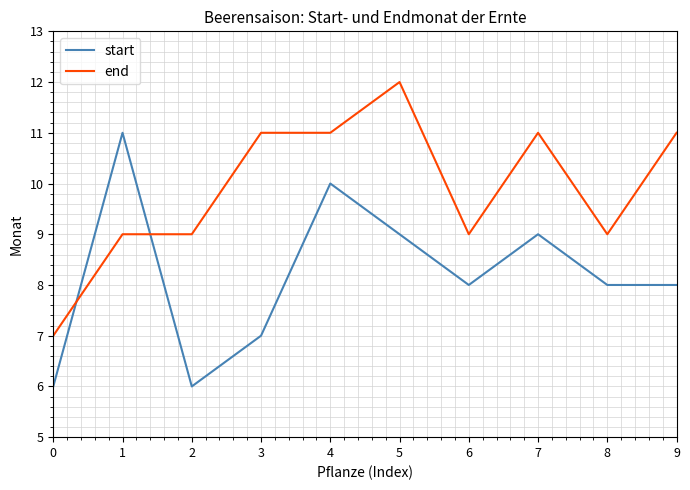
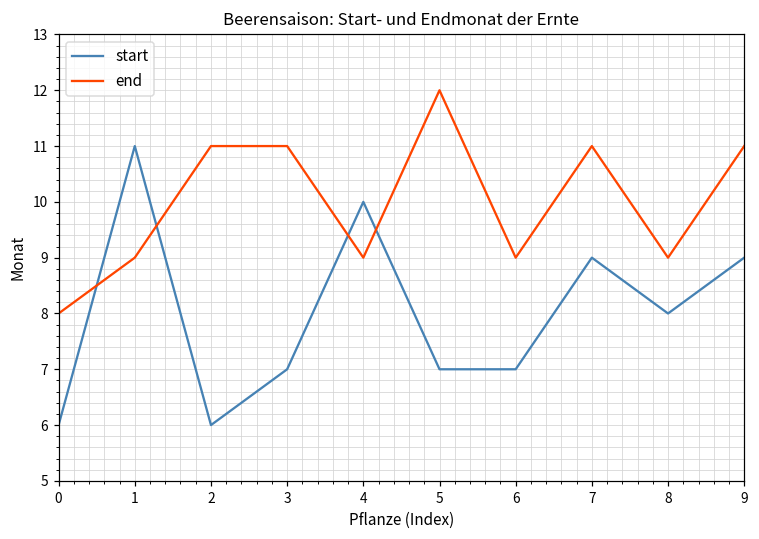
end, 0: 7 -> 8
end, 2: 9 -> 11
end, 4: 11 -> 9
start, 5: 9 -> 7
start, 6: 8 -> 7
start, 9: 8 -> 9
